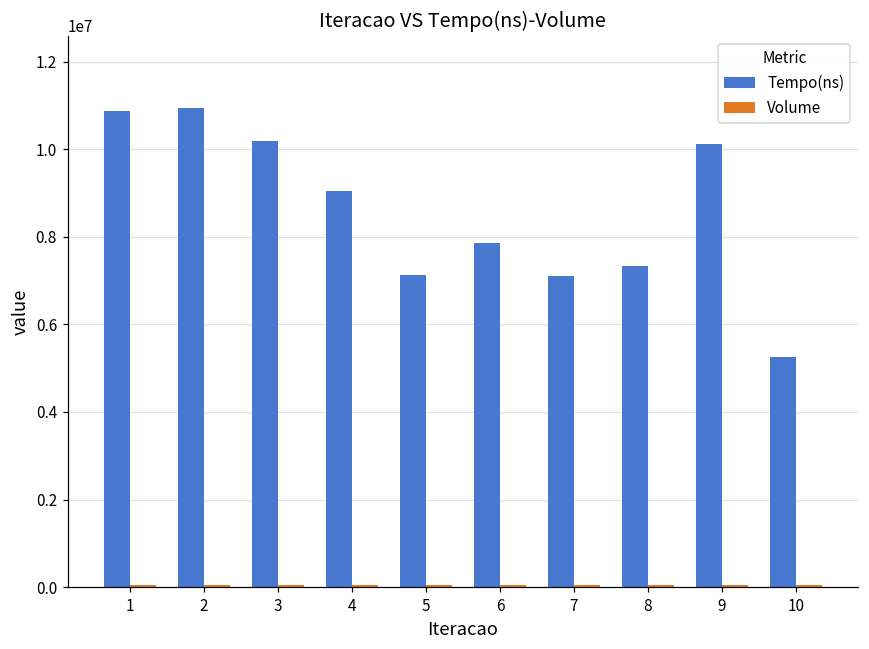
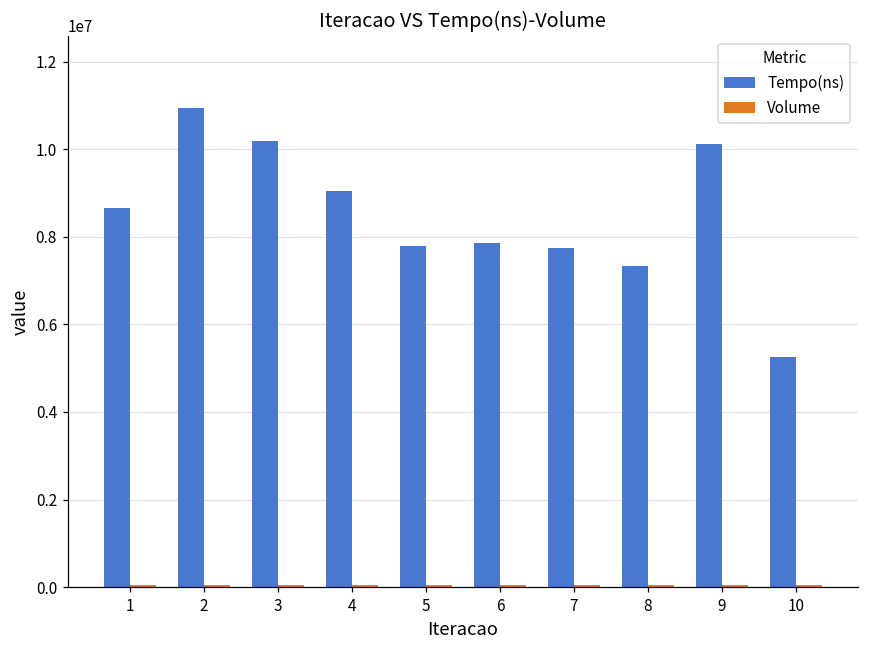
Tempo(ns), 1: 10900000 -> 8700000
Tempo(ns), 5: 7100000 -> 7800000
Tempo(ns), 7: 7100000 -> 7700000
